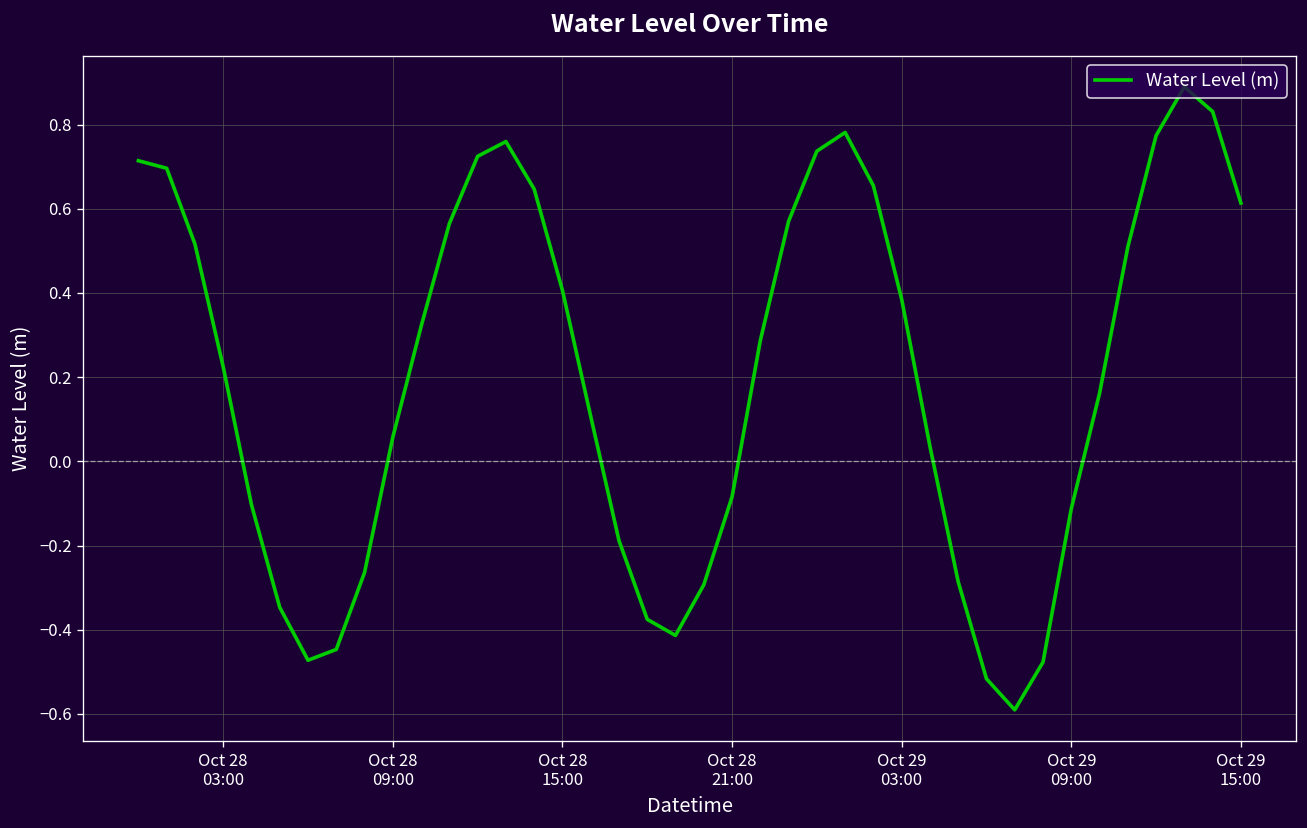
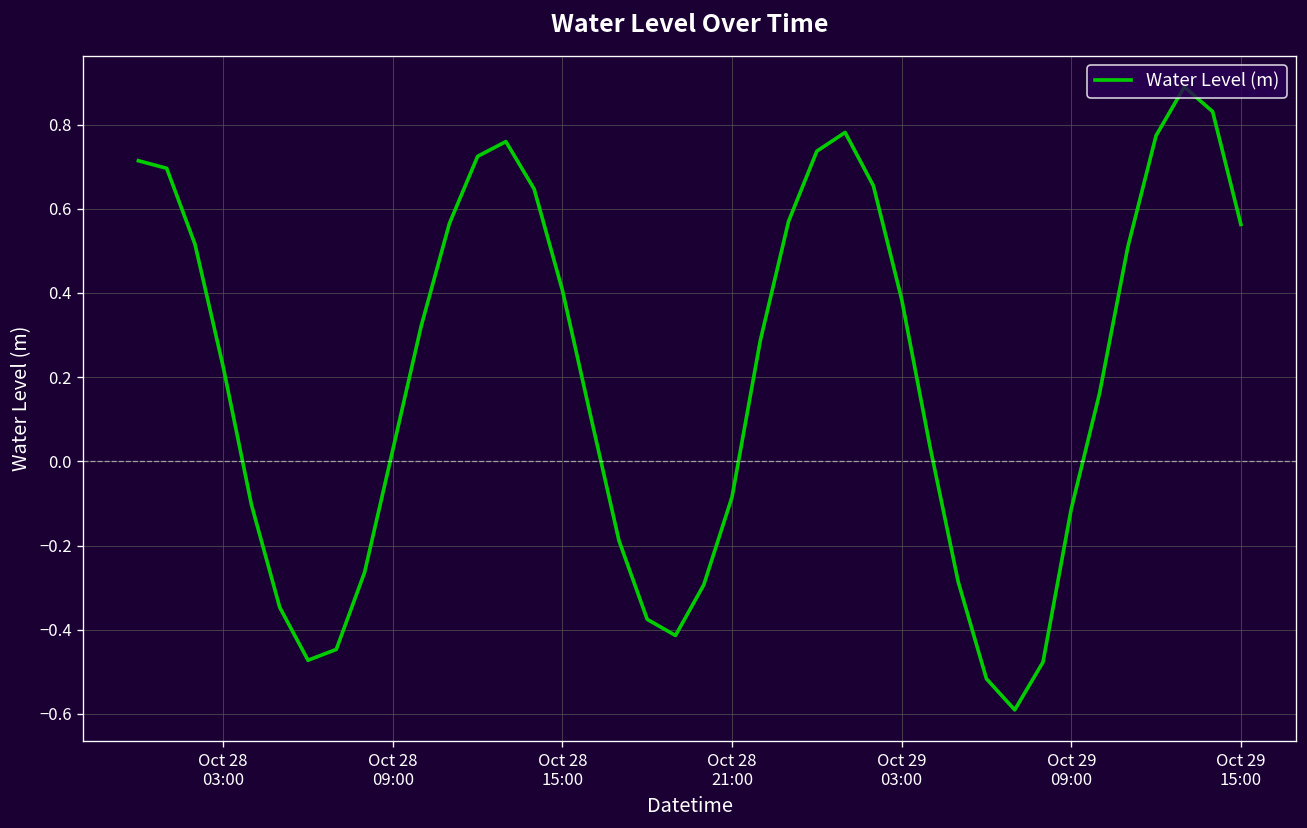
Oct 28 09:00: 0.06 -> 0.03
Oct 29 15:00: 0.61 -> 0.56
